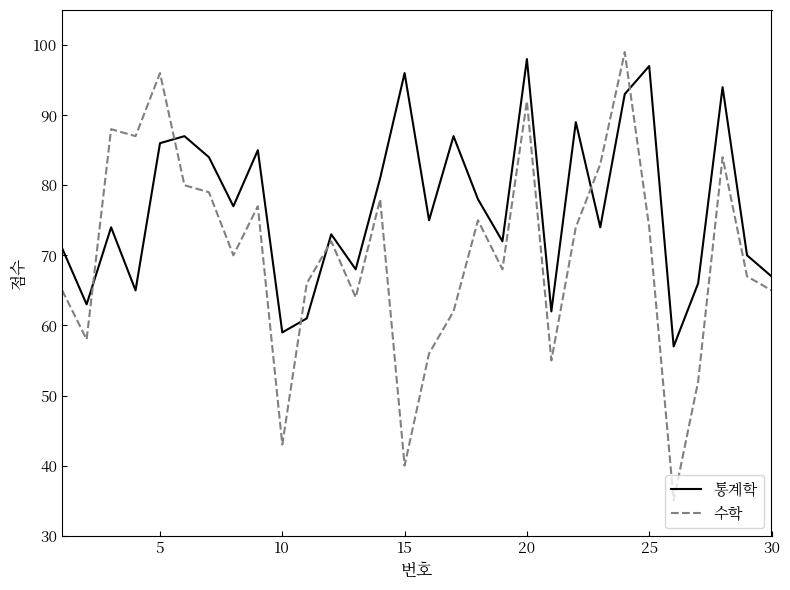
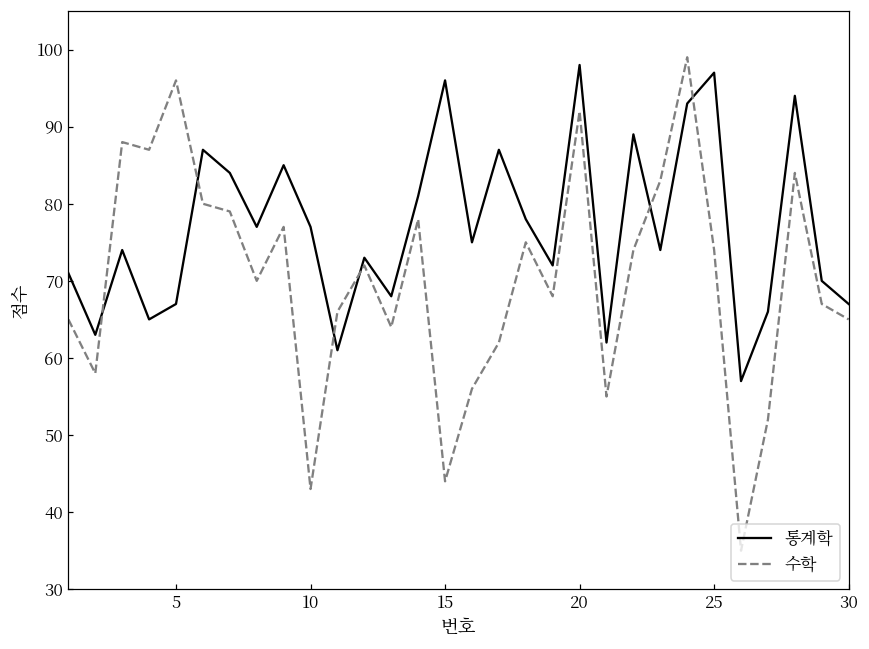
통계학, 5: 86 -> 67
통계학, 10: 59 -> 77
수학, 15: 40 -> 44
